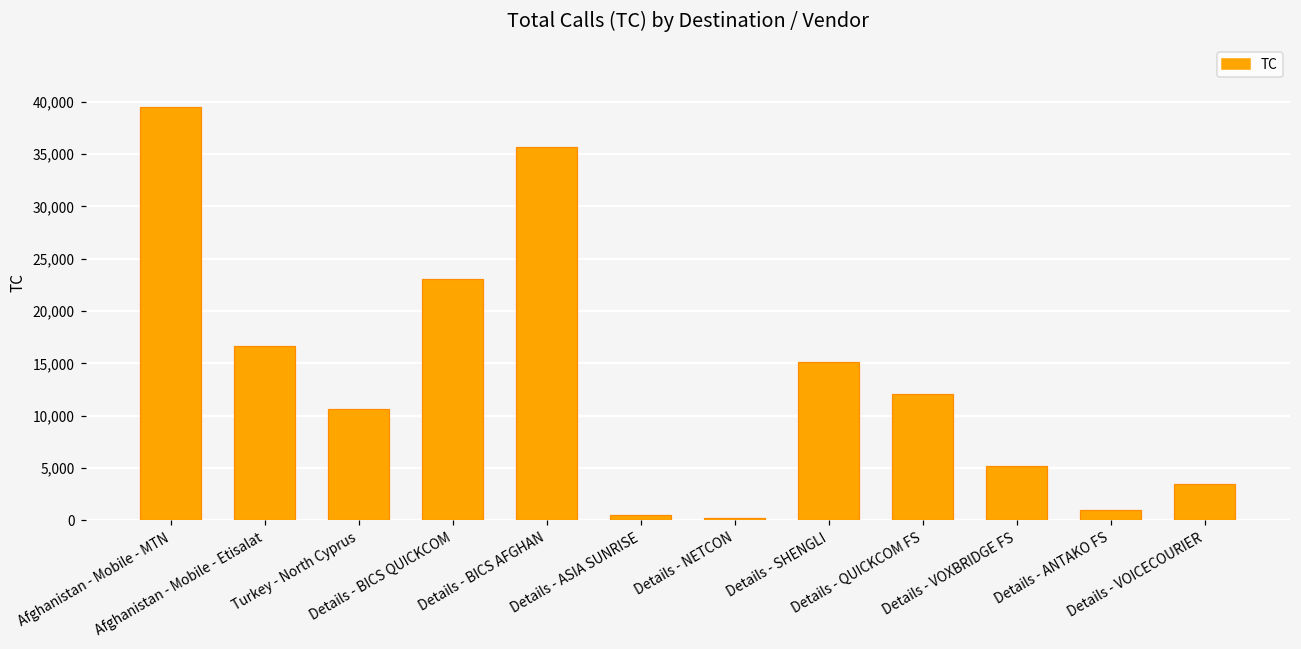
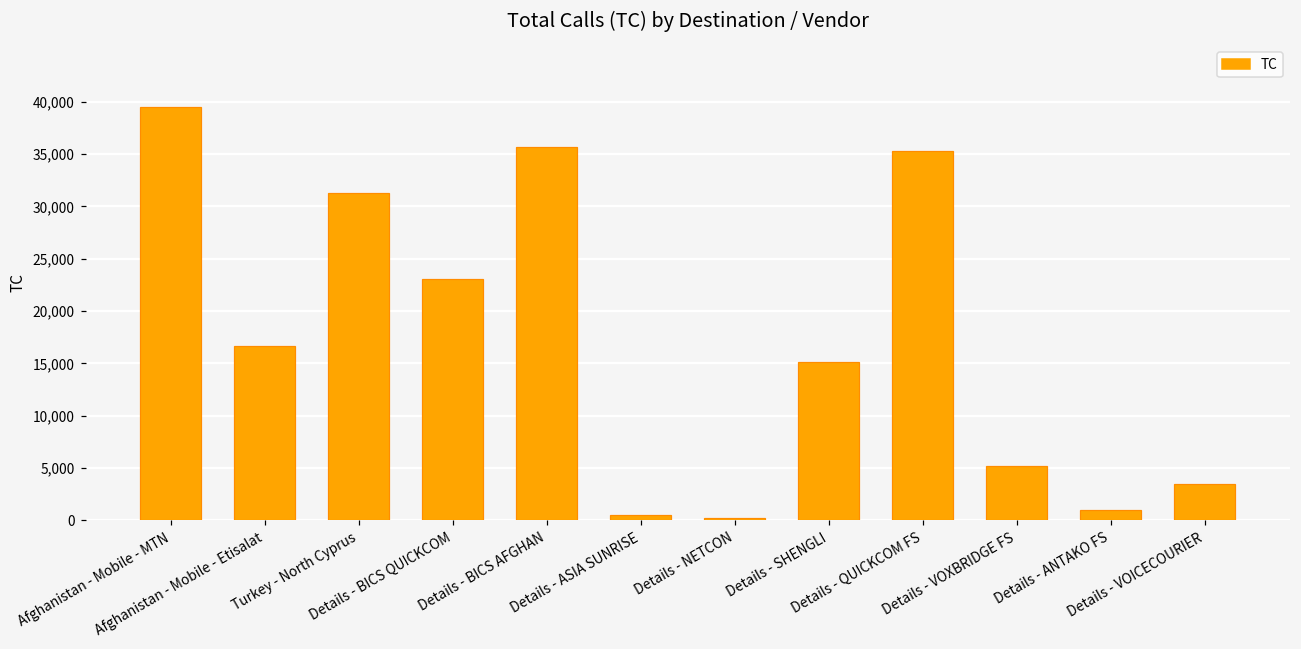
Turkey - North Cyprus: 11,000 -> 31,000
Details - QUICKCOM FS: 12,000 -> 35,000
